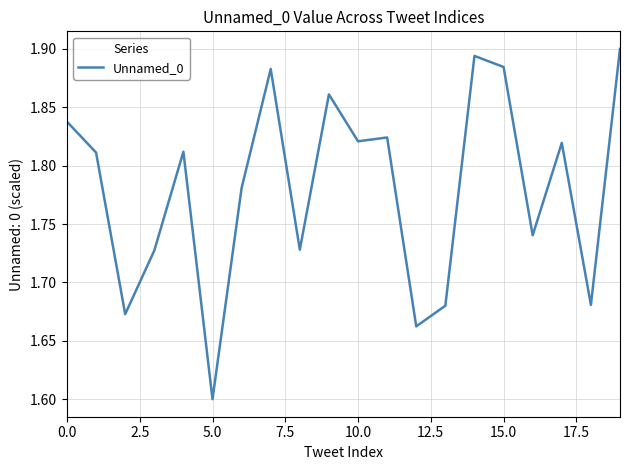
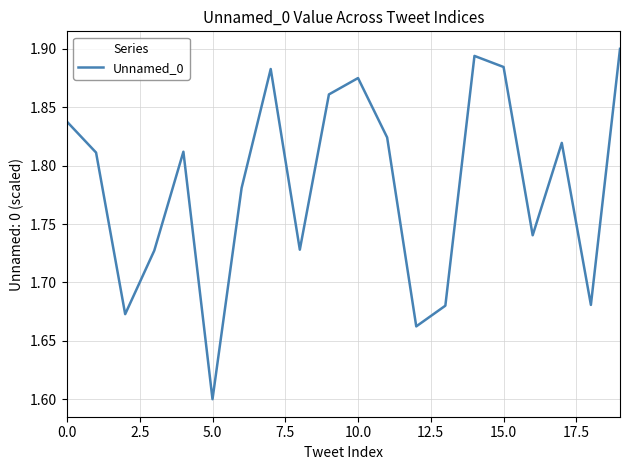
10.0: 1.821 -> 1.875
